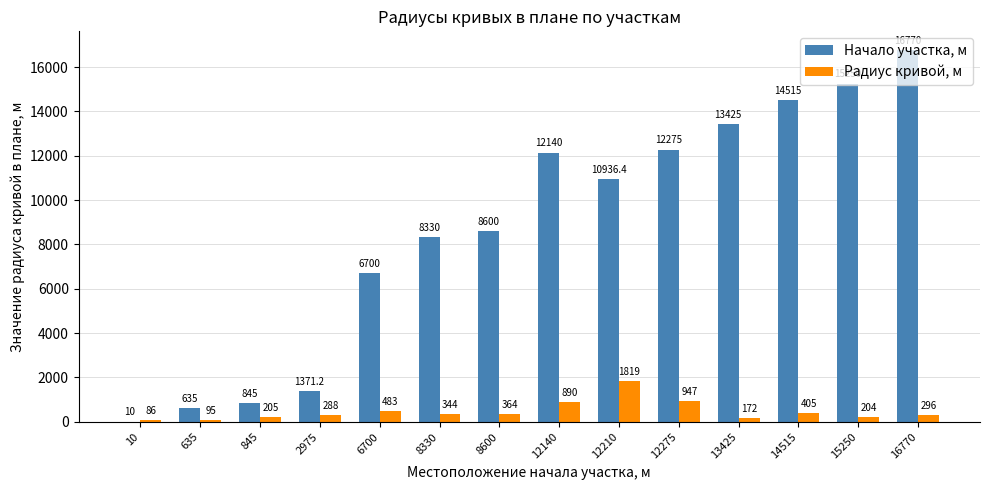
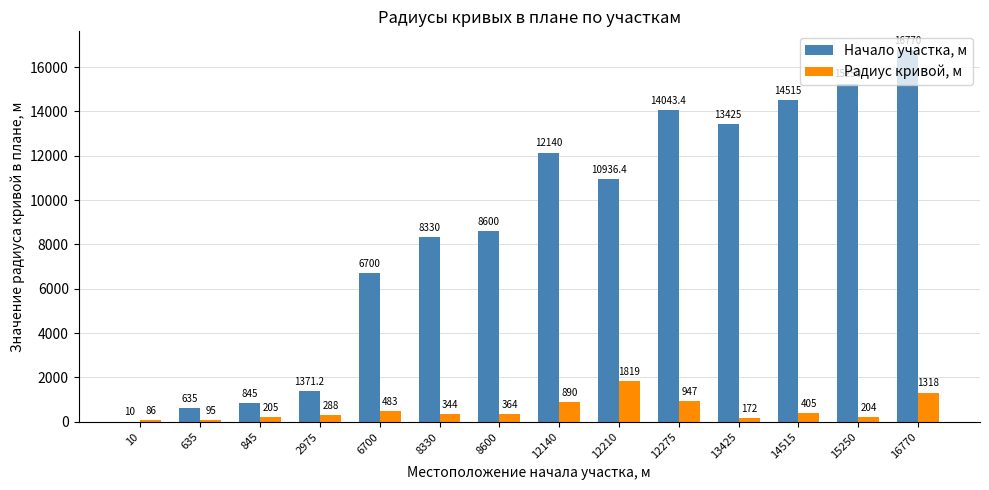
Начало участка, м, 12275: 12275 -> 14043.4
Радиус кривой, м, 16770: 296 -> 1318
